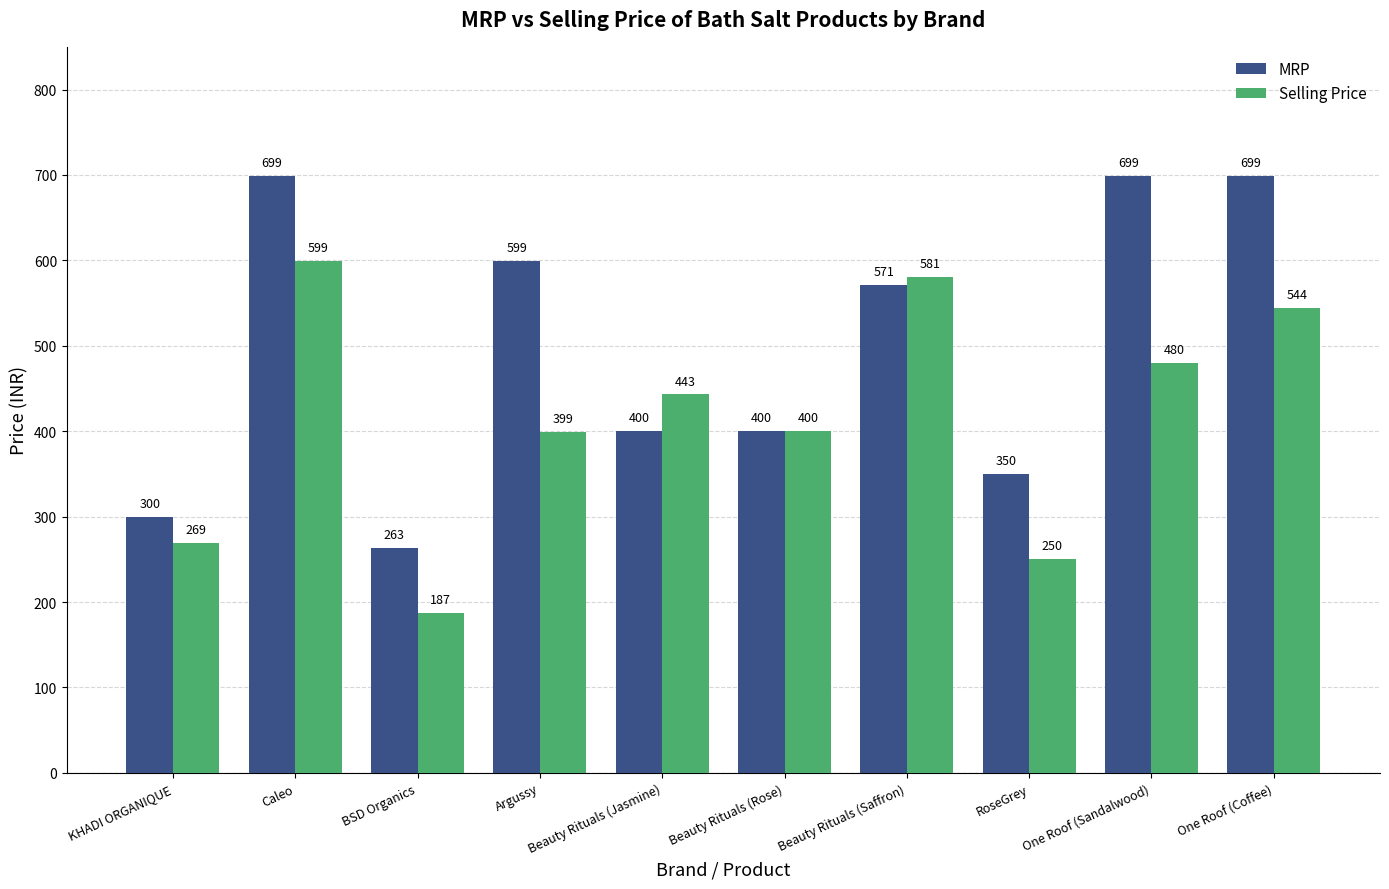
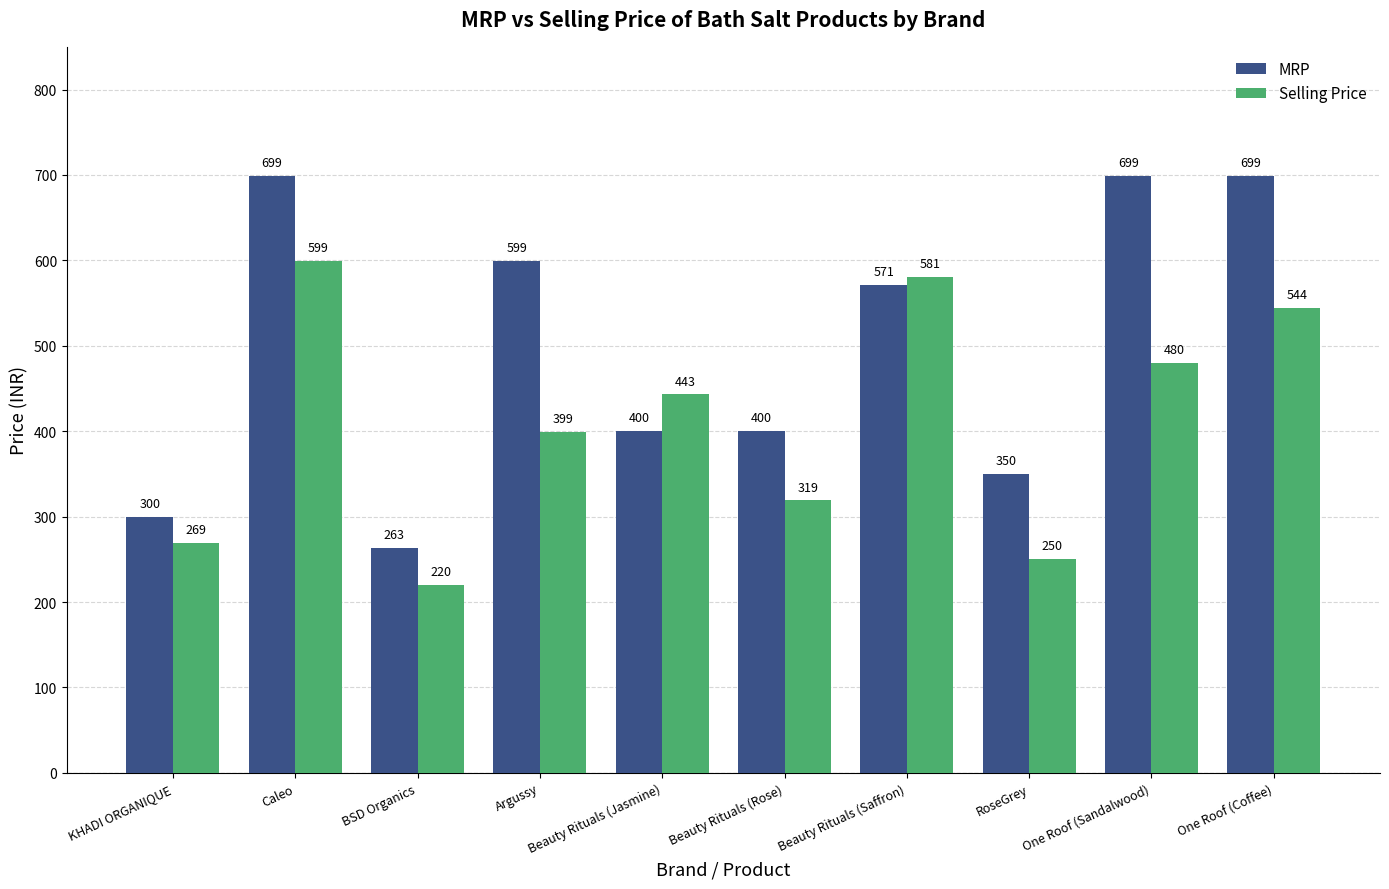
Selling Price, BSD Organics: 187 -> 220
Selling Price, Beauty Rituals (Rose): 400 -> 319
